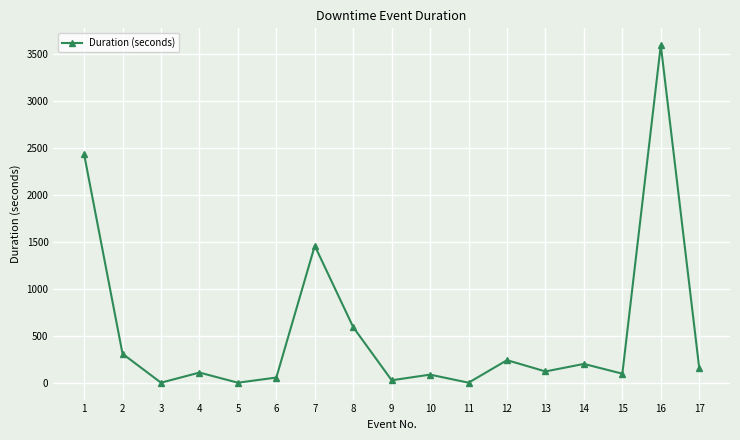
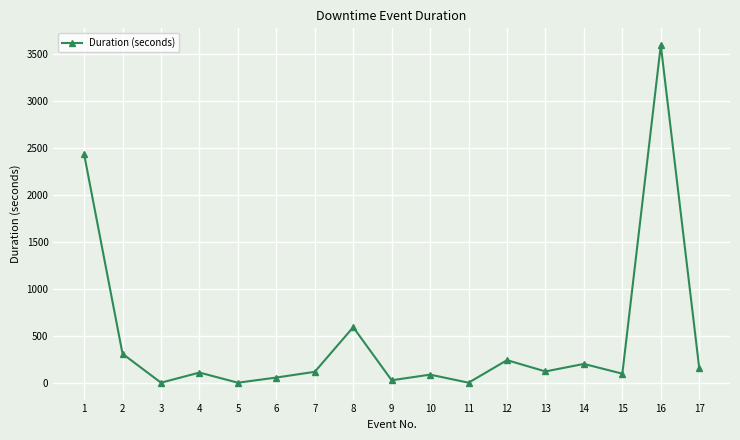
7: 1500 -> 100
